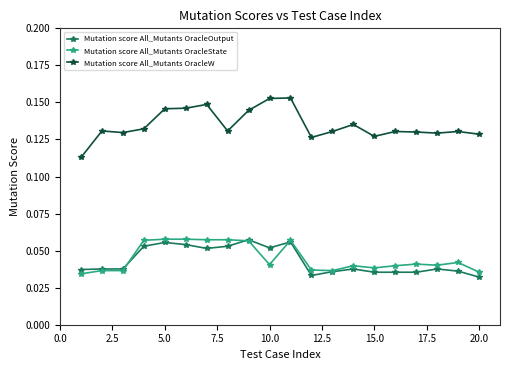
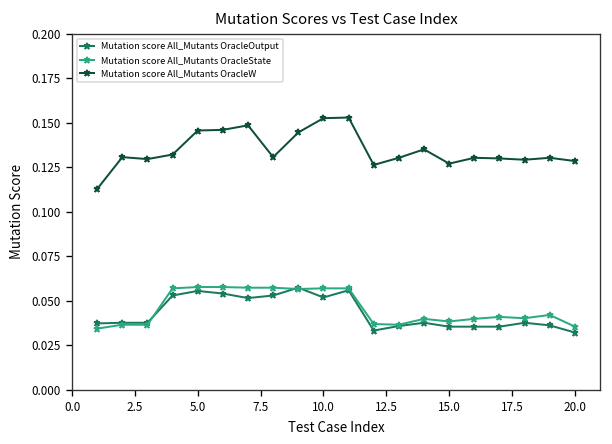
Mutation score All_Mutants OracleState, 10.0: 0.041 -> 0.057
